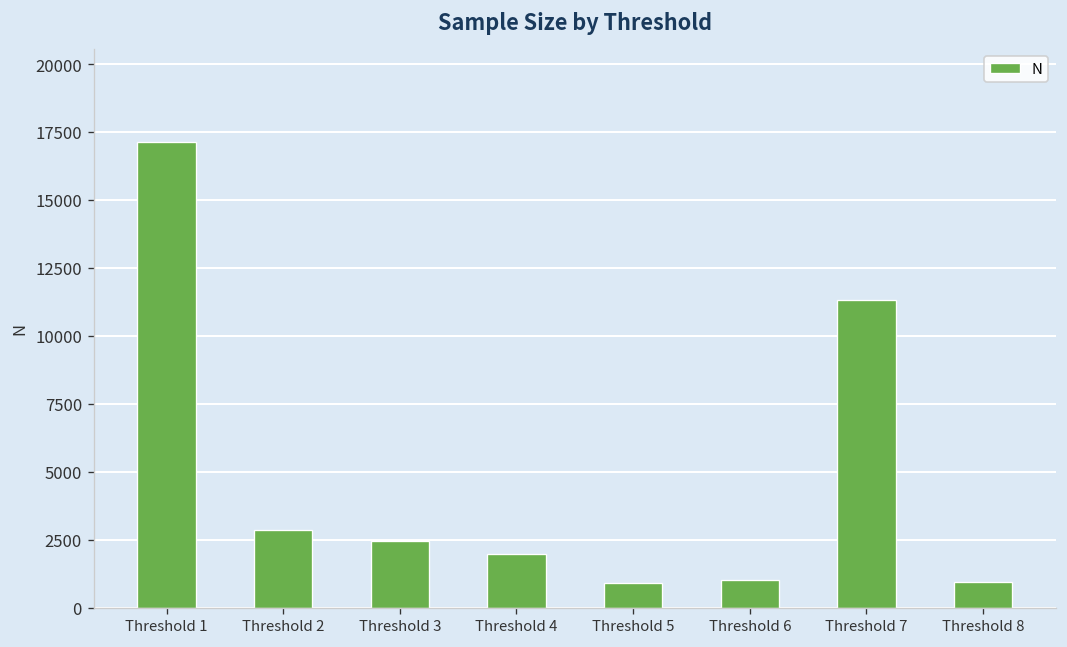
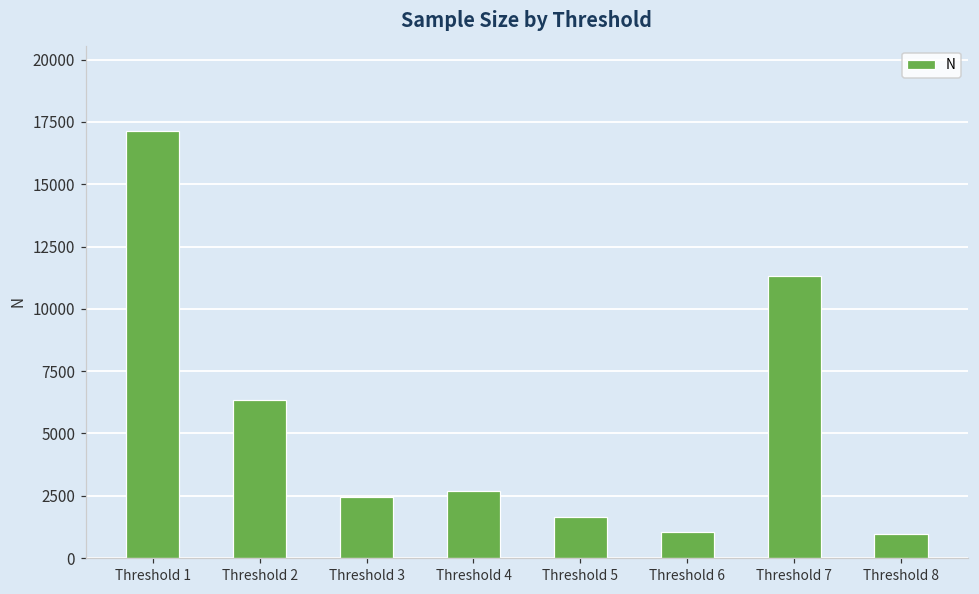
Threshold 2: 2900 -> 6300
Threshold 4: 2000 -> 2700
Threshold 5: 900 -> 1700
